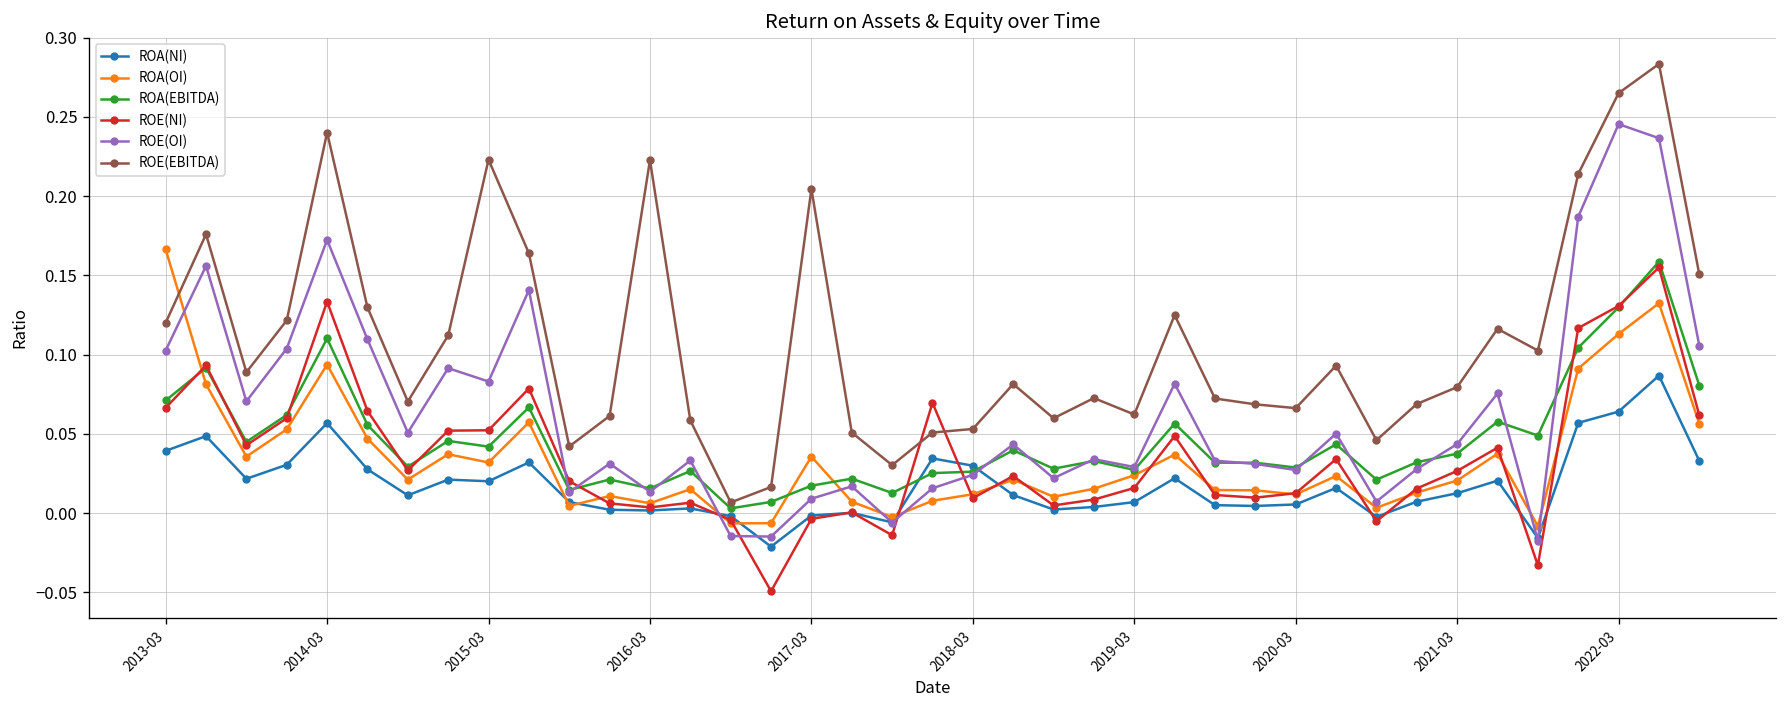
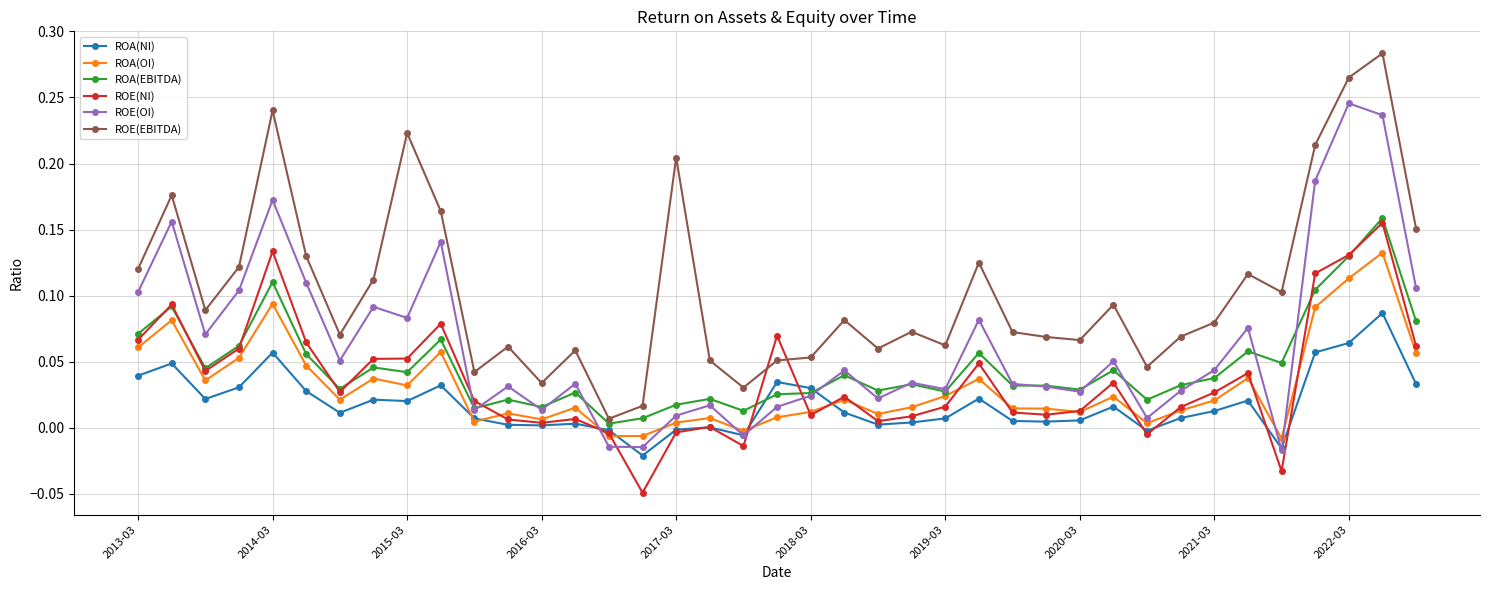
ROA(OI), 2013-03: 0.166 -> 0.061
ROE(EBITDA), 2016-03: 0.223 -> 0.034
ROA(OI), 2017-03: 0.036 -> 0.004
